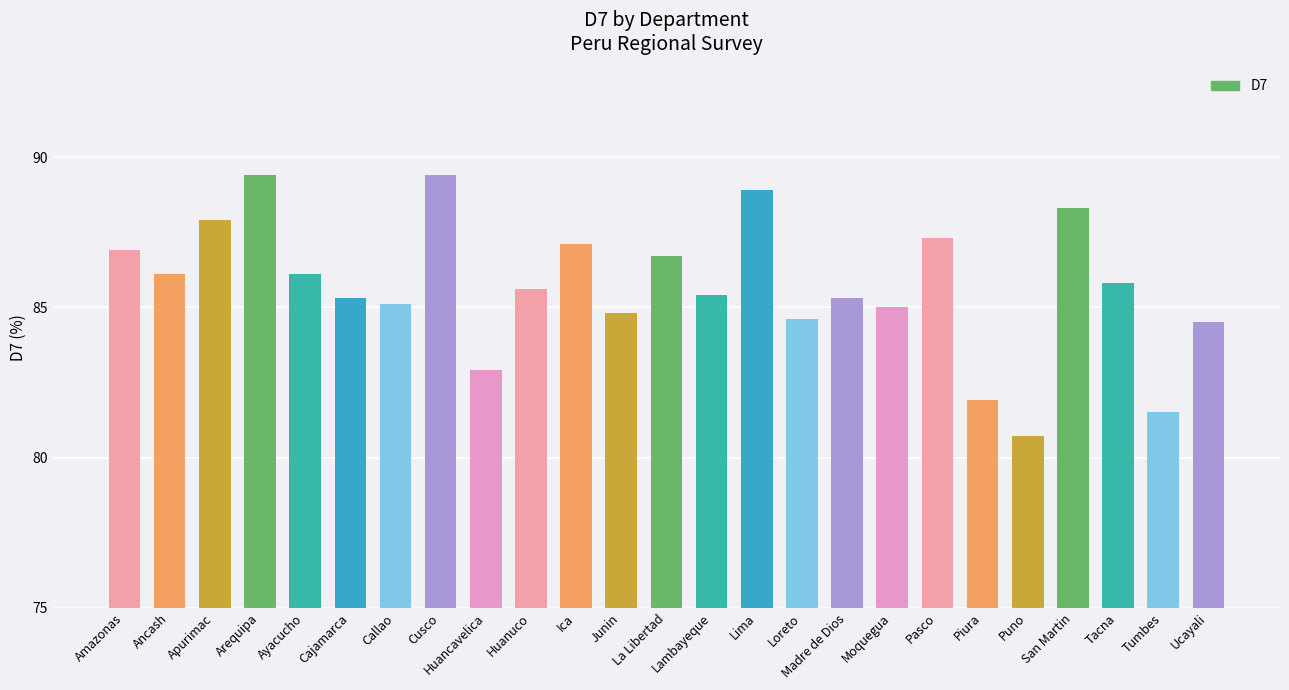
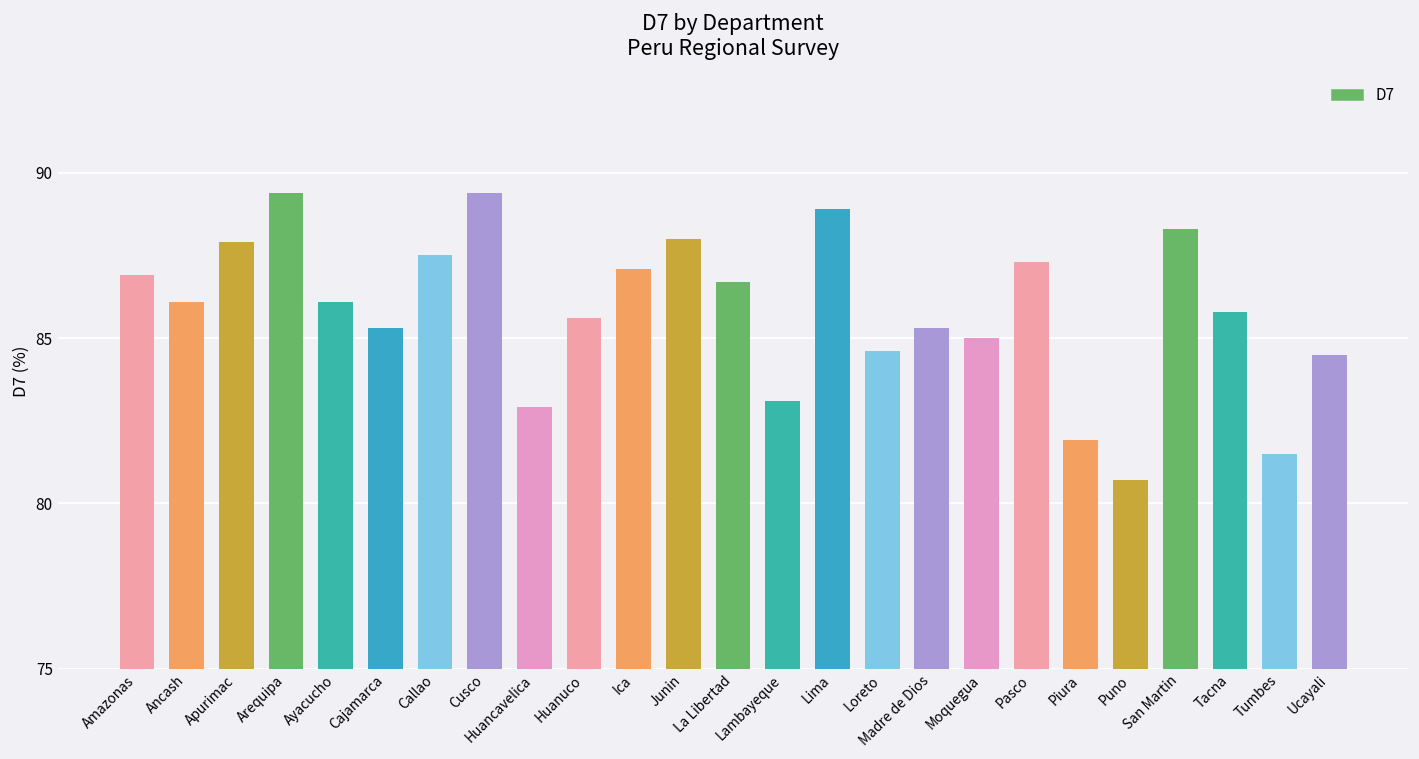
Callao: 85.1 -> 87.5
Junin: 84.8 -> 88.0
Lambayeque: 85.4 -> 83.1
